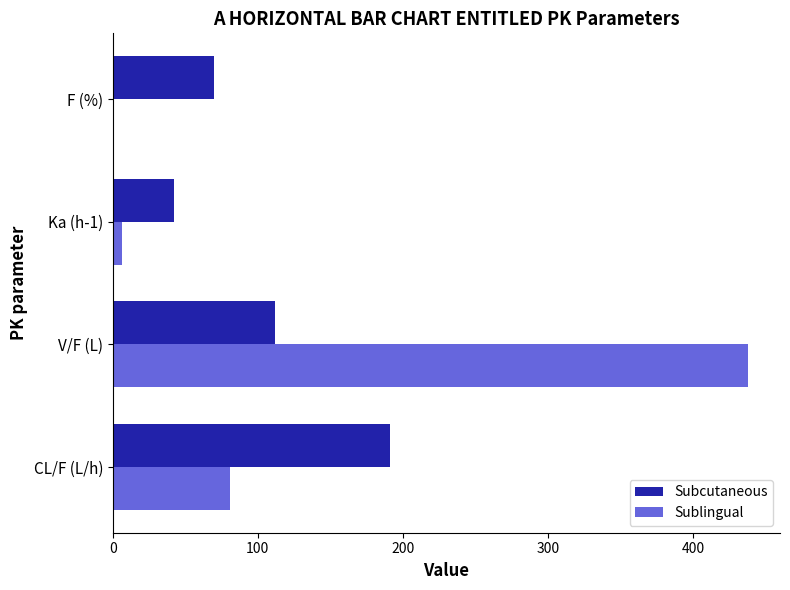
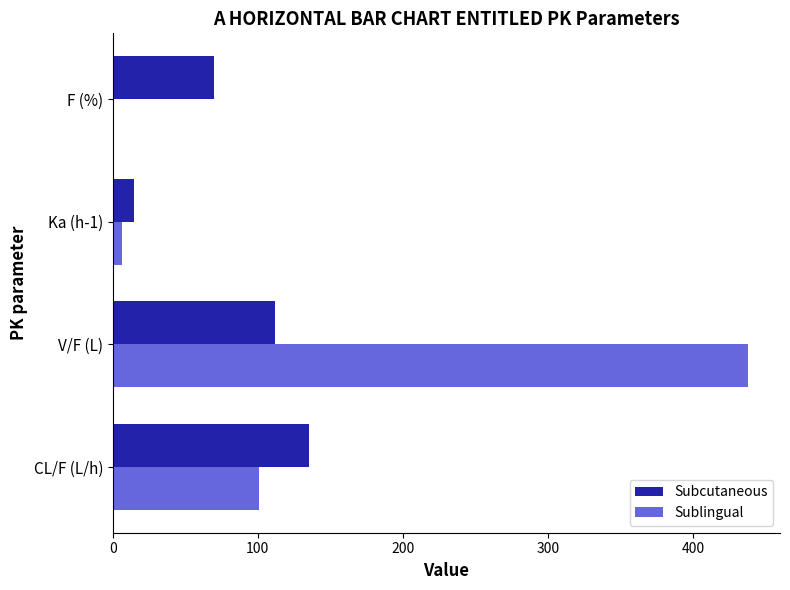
Subcutaneous, Ka (h-1): 42 -> 15
Subcutaneous, CL/F (L/h): 191 -> 135
Sublingual, CL/F (L/h): 81 -> 101
